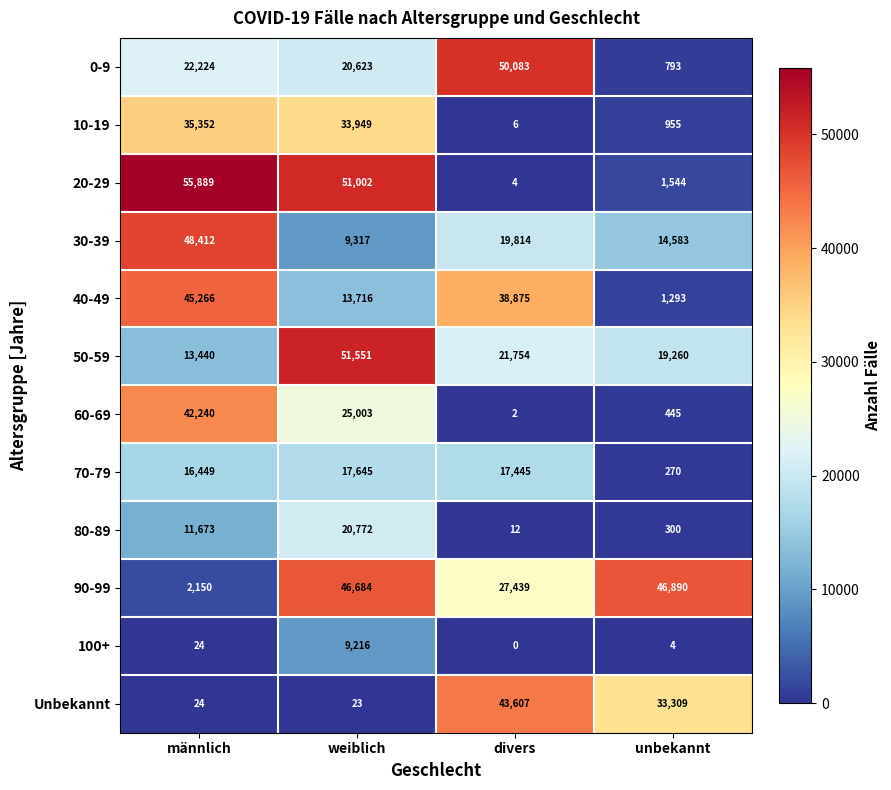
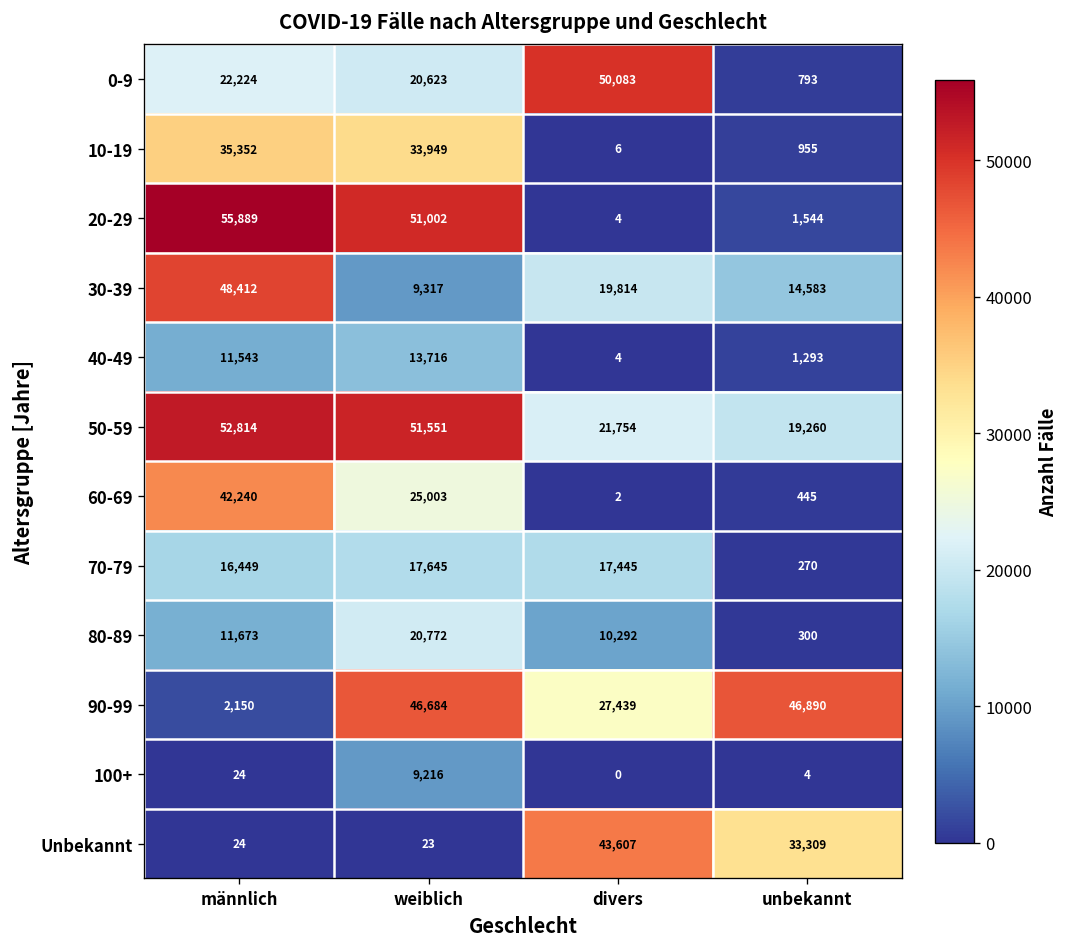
40-49, männlich: 45,266 -> 11,543
40-49, divers: 38,875 -> 4
50-59, männlich: 13,440 -> 52,814
80-89, divers: 12 -> 10,292
